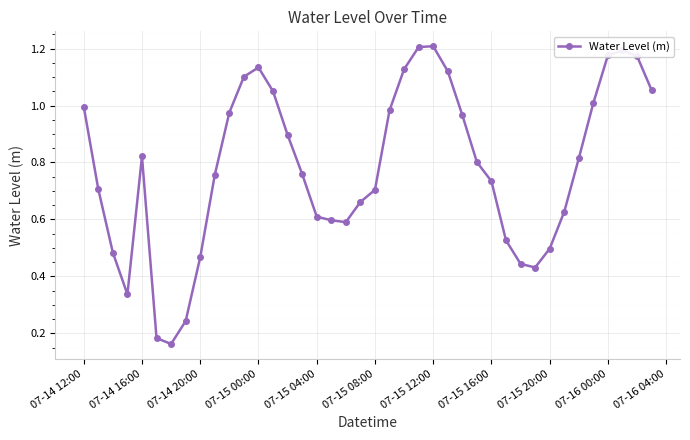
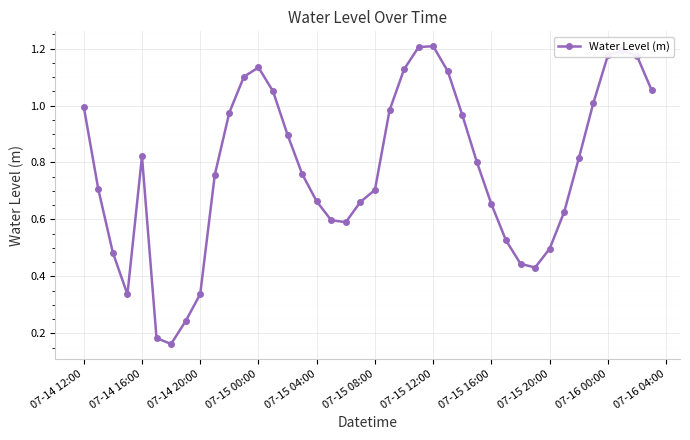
07-14 20:00: 0.47 -> 0.34
07-15 04:00: 0.61 -> 0.66
07-15 16:00: 0.73 -> 0.65
